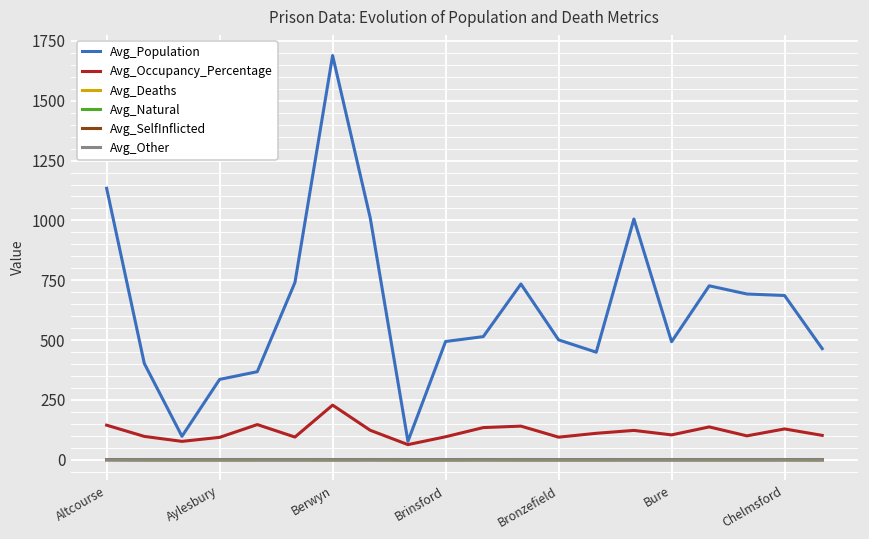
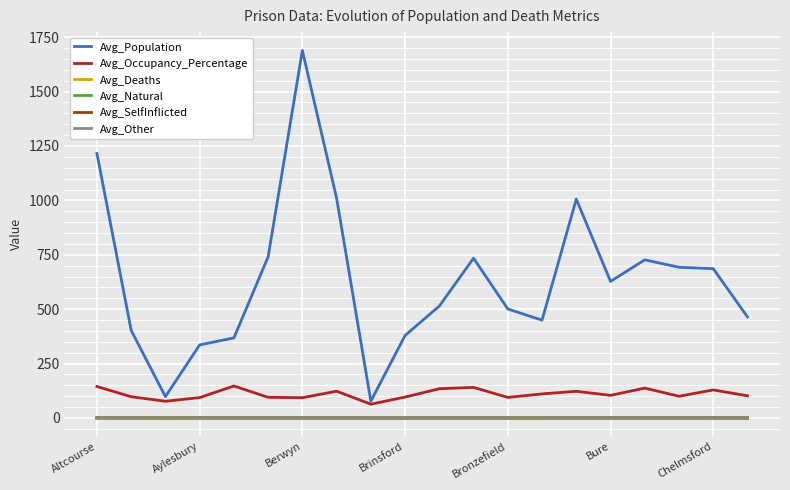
Avg_Population, Altcourse: 1130 -> 1220
Avg_Occupancy_Percentage, Berwyn: 230 -> 90
Avg_Population, Brinsford: 490 -> 380
Avg_Population, Bure: 490 -> 630
